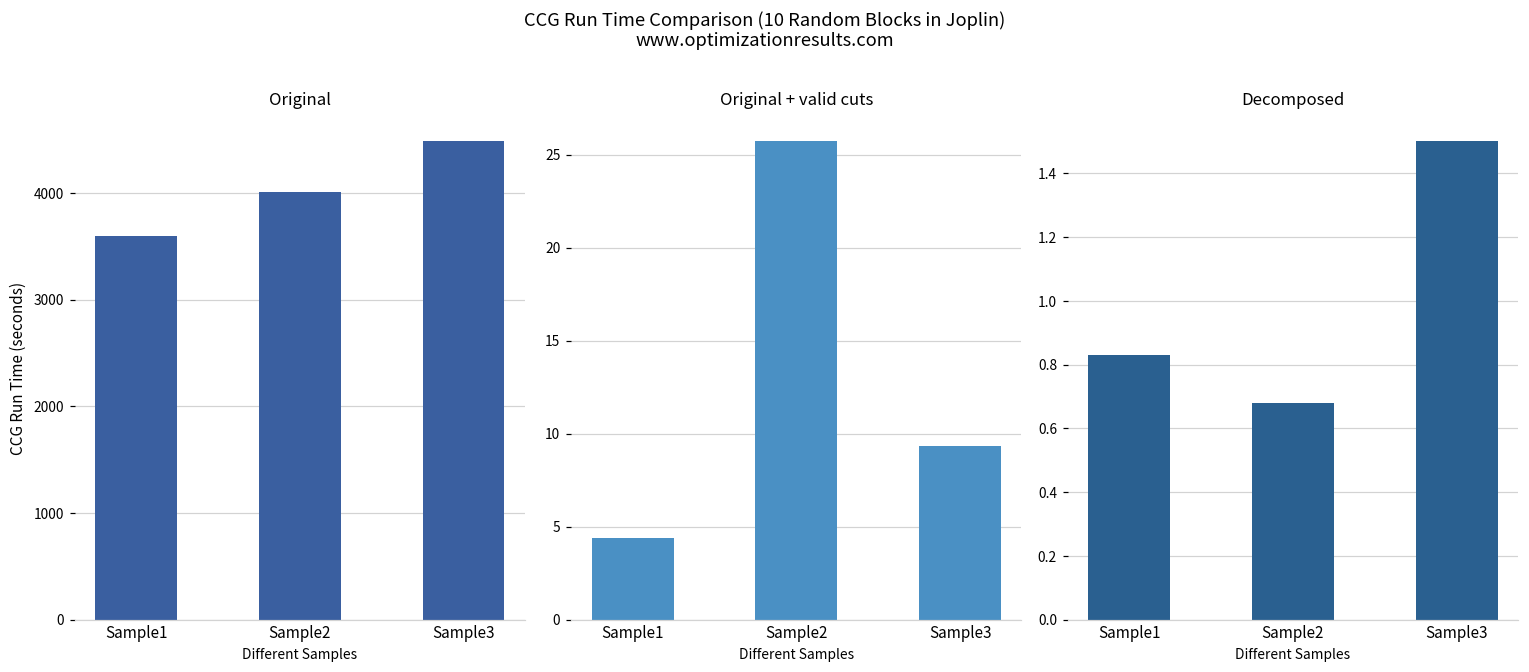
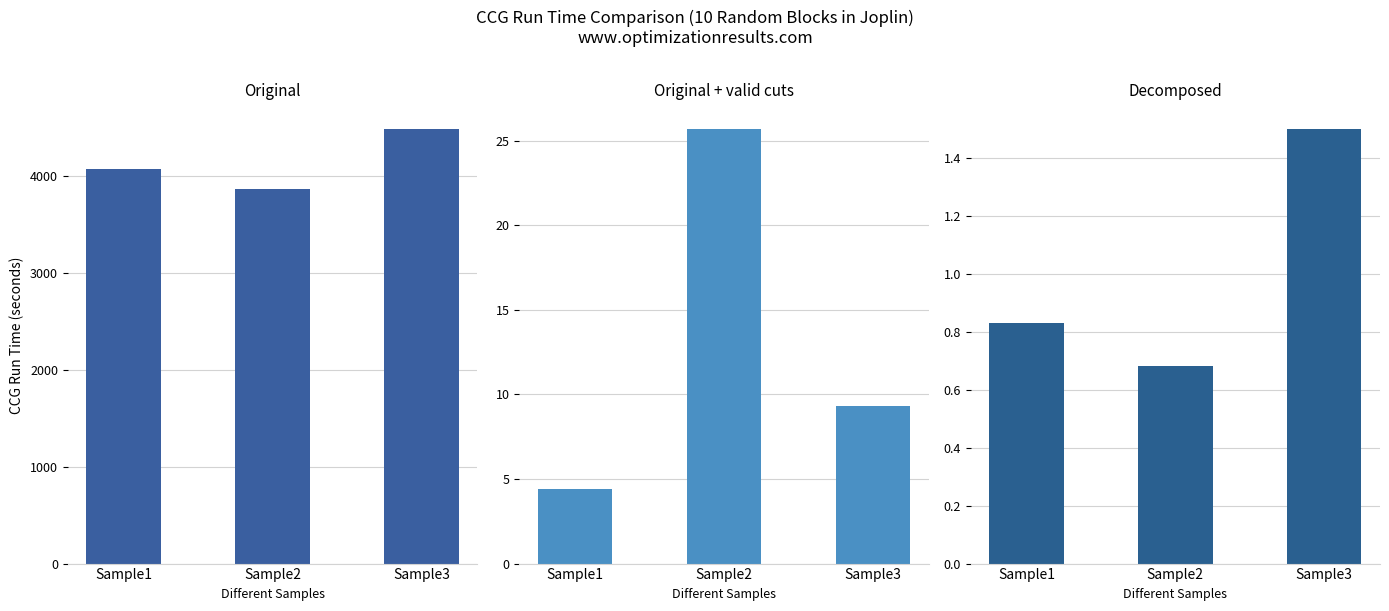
Original, Sample1: 3600 -> 4100
Original, Sample2: 4000 -> 3900
